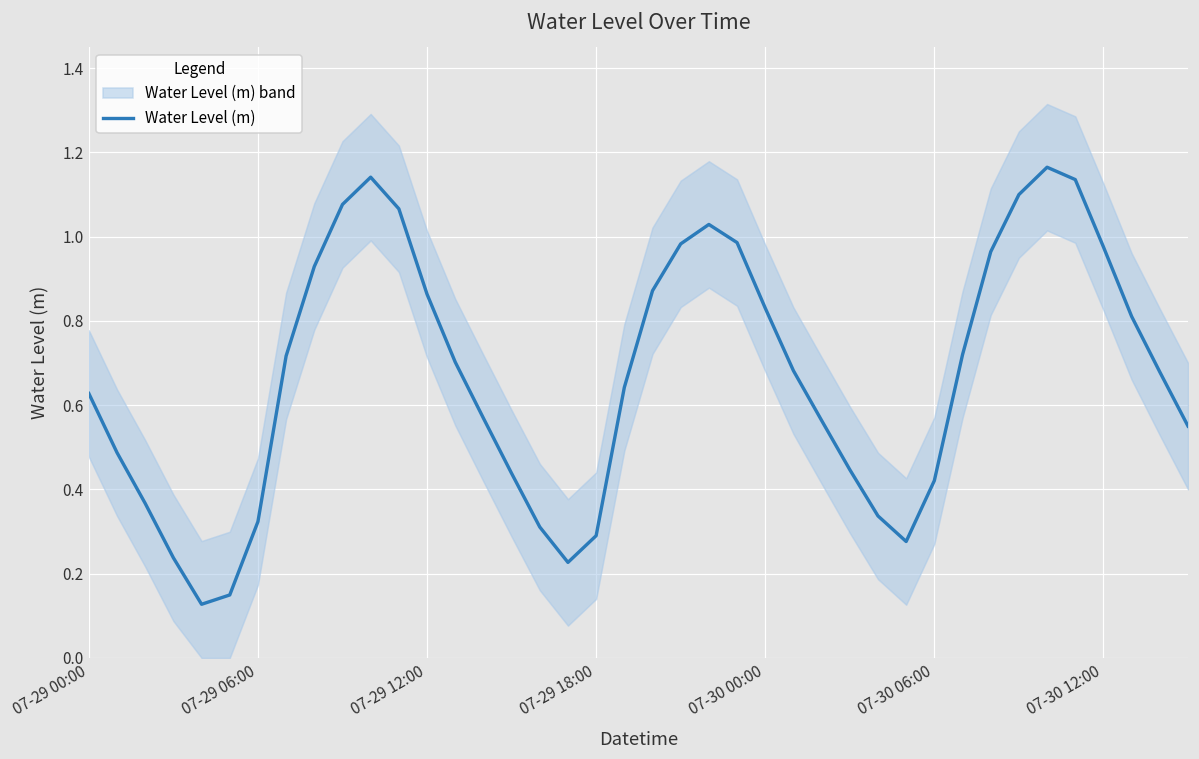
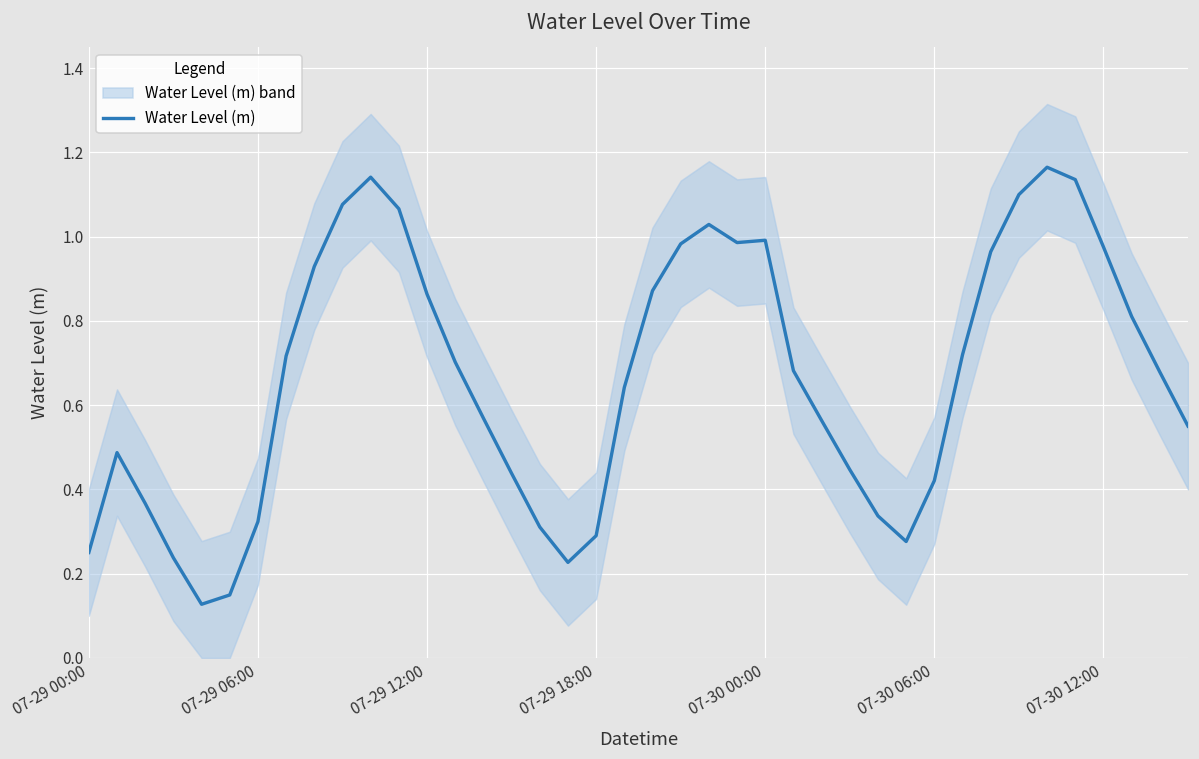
Water Level (m), 07-29 00:00: 0.63 -> 0.25
Water Level (m), 07-30 00:00: 0.83 -> 0.99
